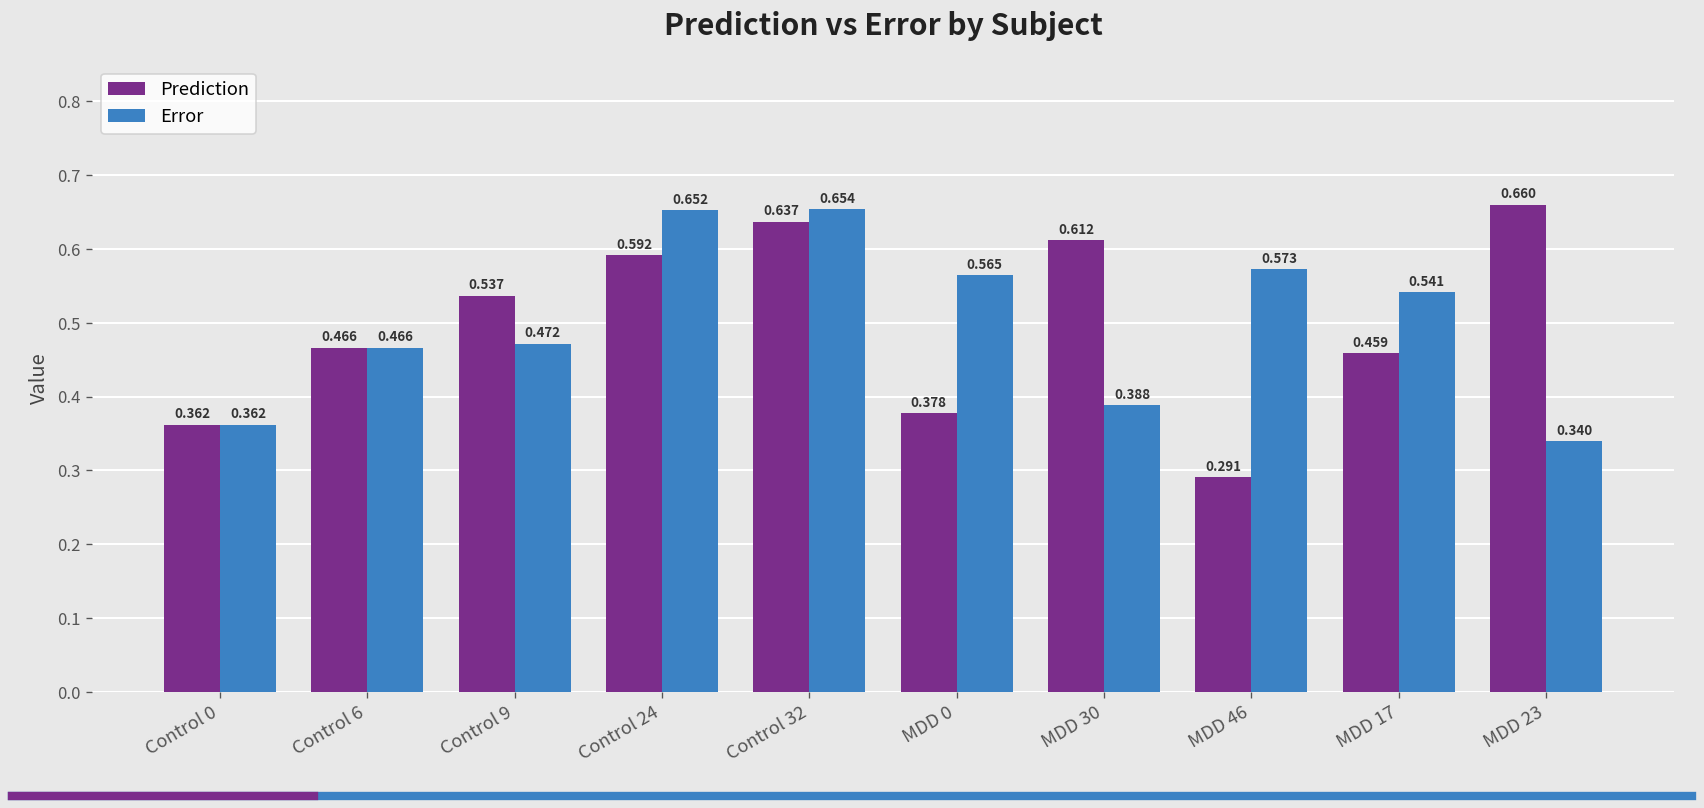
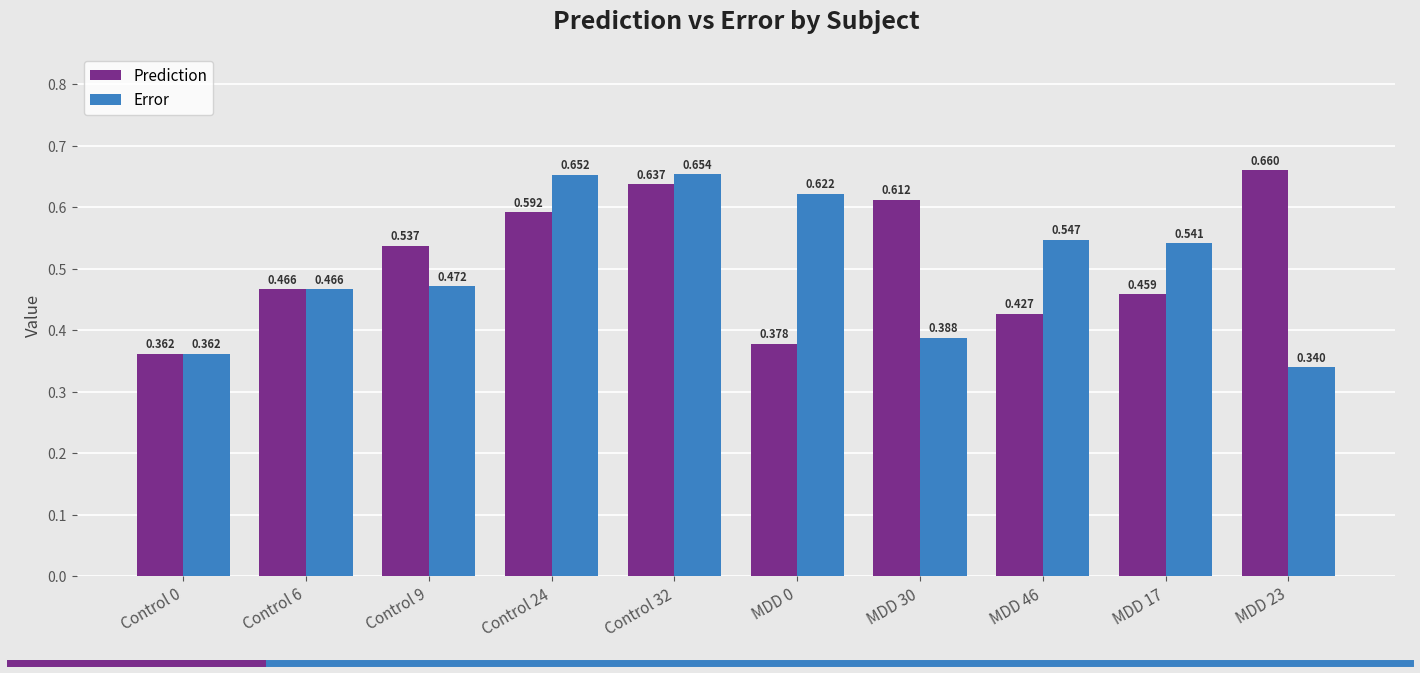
Error, MDD 0: 0.565 -> 0.622
Prediction, MDD 46: 0.291 -> 0.427
Error, MDD 46: 0.573 -> 0.547
